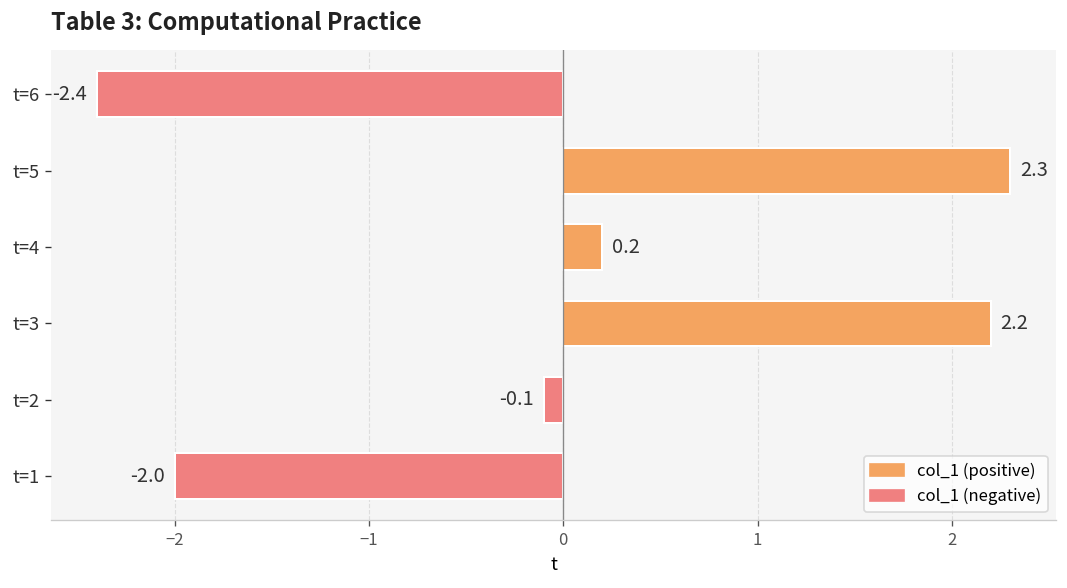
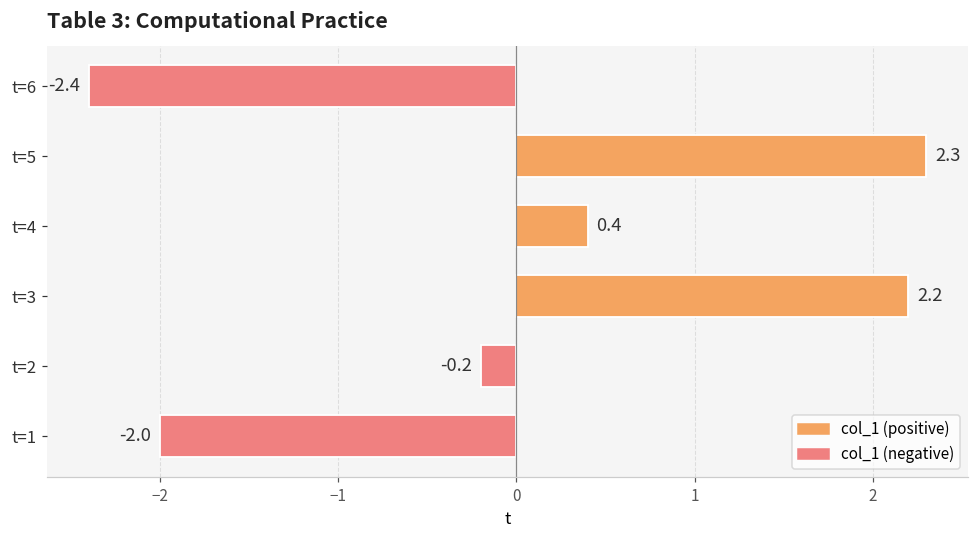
t=4: 0.2 -> 0.4
t=2: -0.1 -> -0.2
